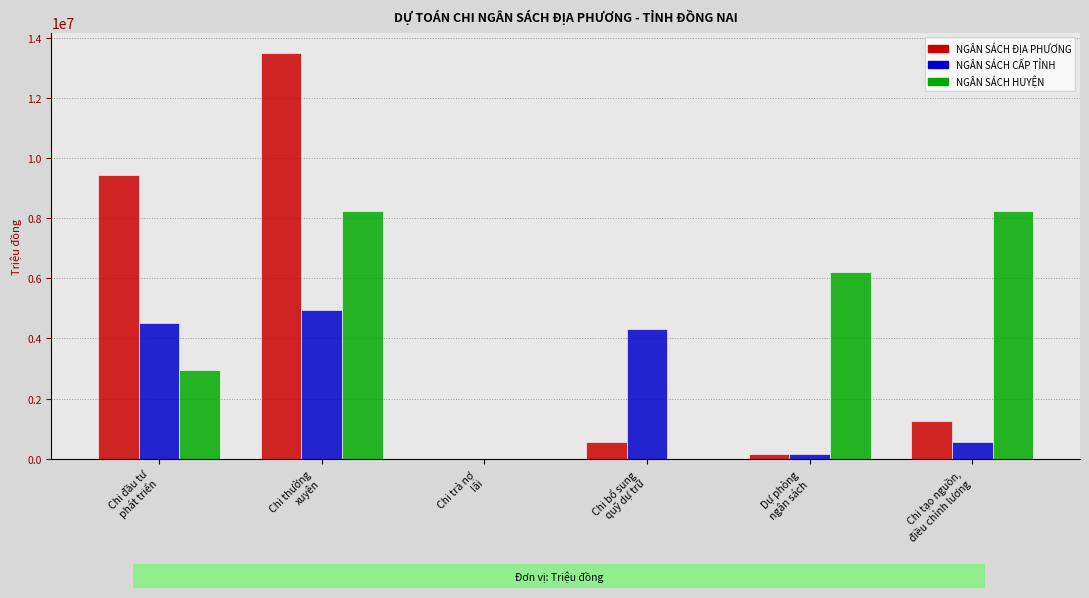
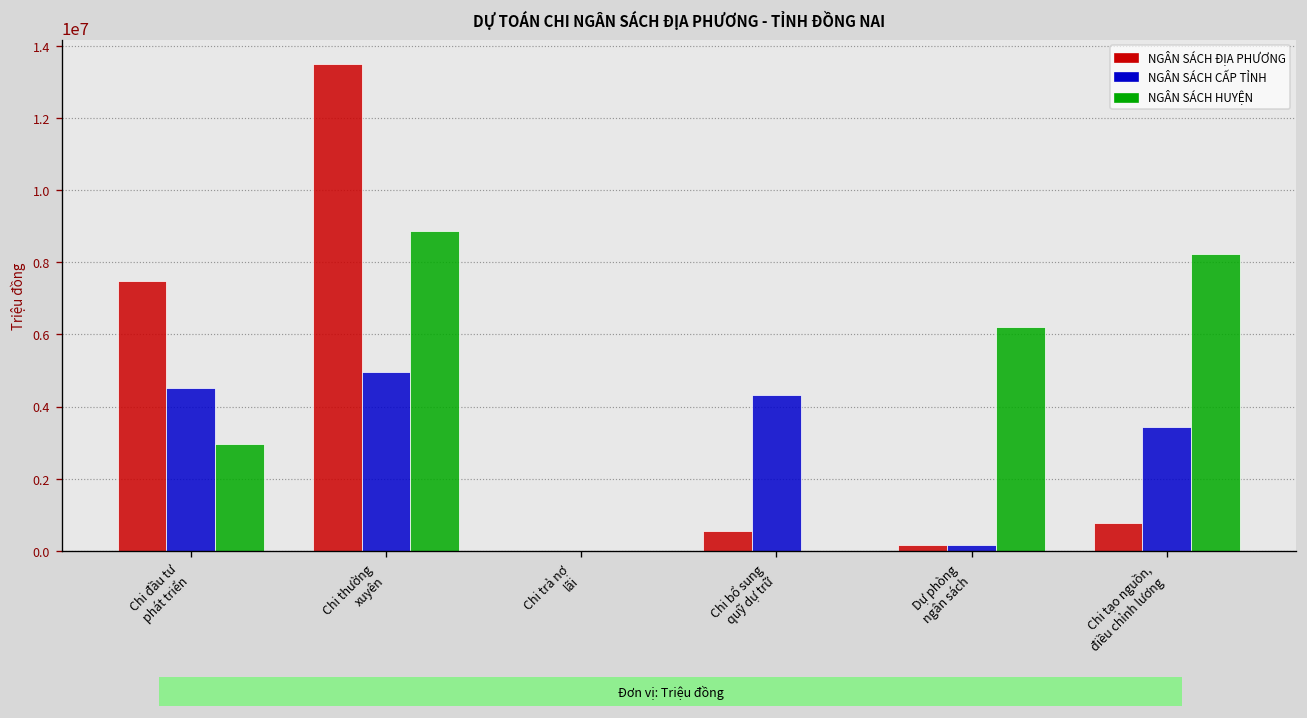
NGÂN SÁCH ĐỊA PHƯƠNG, Chi đầu tư phát triển: 9400000 -> 7500000
NGÂN SÁCH HUYỆN, Chi thường xuyên: 8200000 -> 8900000
NGÂN SÁCH ĐỊA PHƯƠNG, Chi tạo nguồn, điều chỉnh lương: 1200000 -> 800000
NGÂN SÁCH CẤP TỈNH, Chi tạo nguồn, điều chỉnh lương: 600000 -> 3400000
